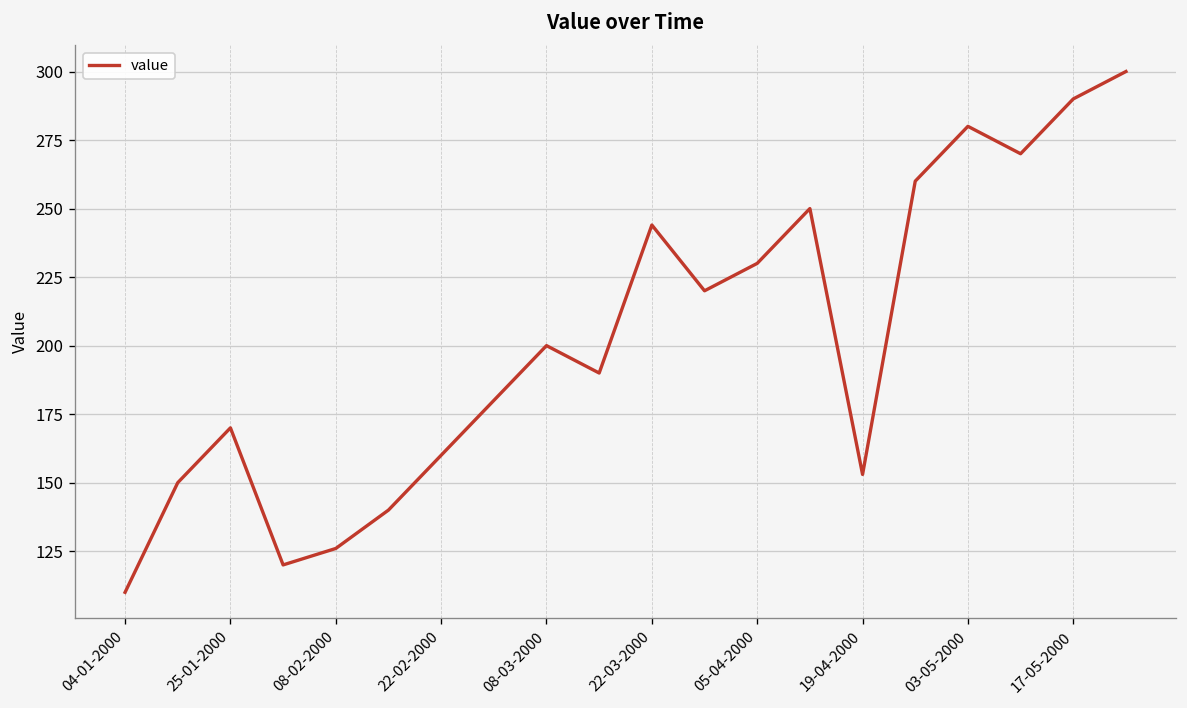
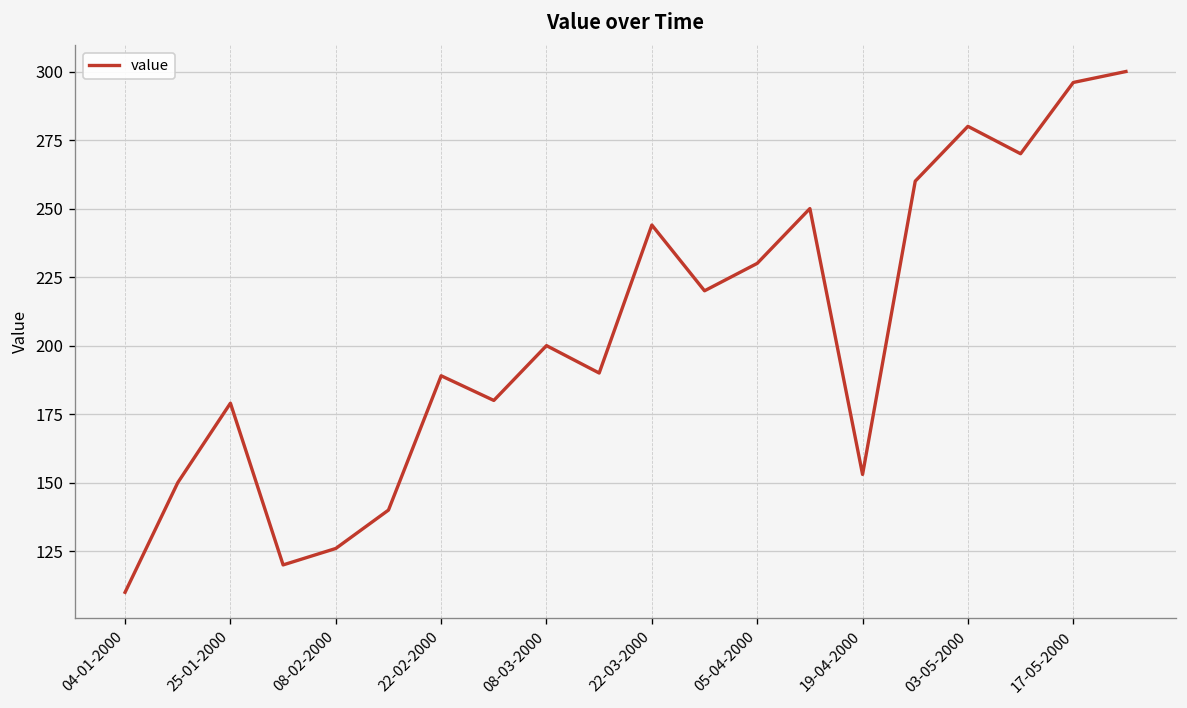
25-01-2000: 170 -> 179
22-02-2000: 160 -> 189
17-05-2000: 290 -> 296
